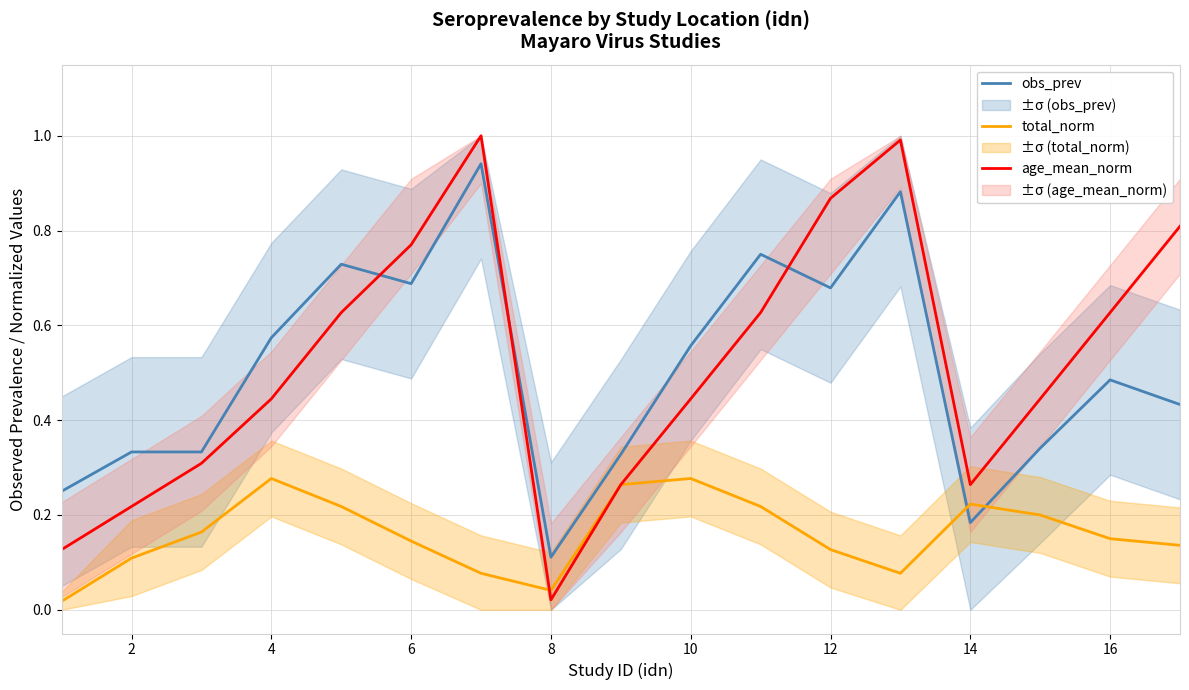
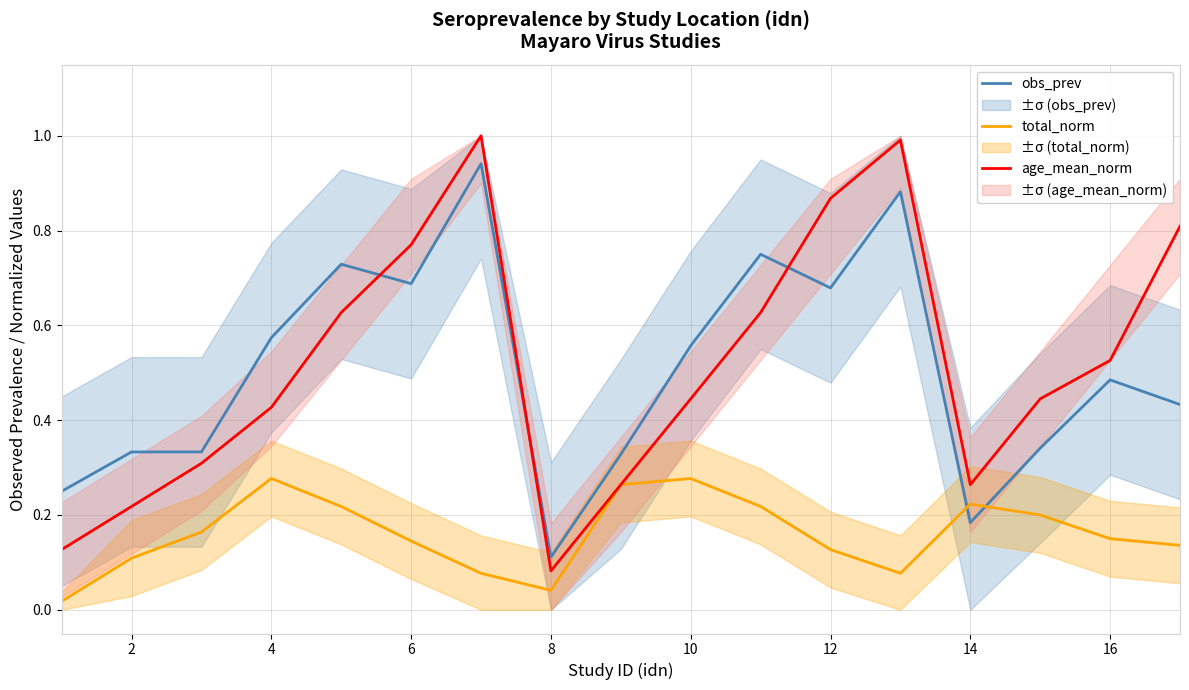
age_mean_norm, 4: 0.45 -> 0.43
age_mean_norm, 8: 0.02 -> 0.08
age_mean_norm, 16: 0.63 -> 0.53
